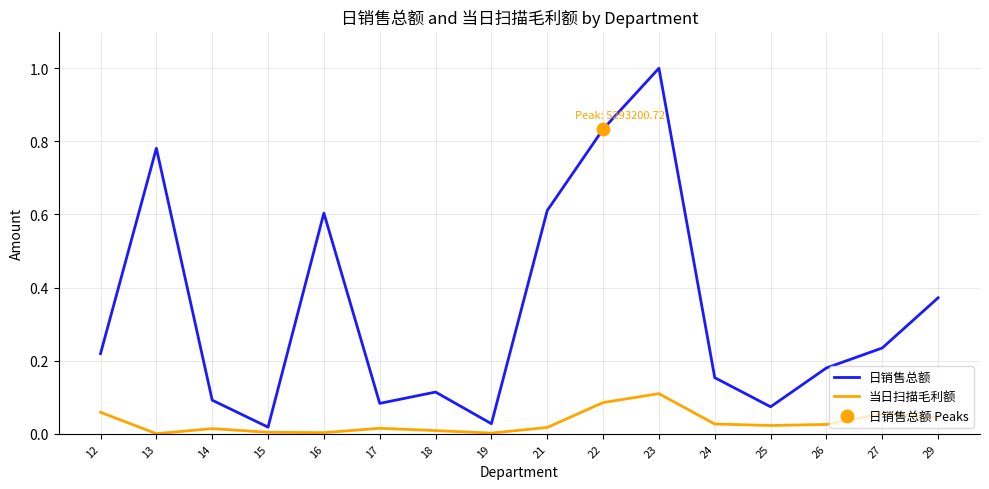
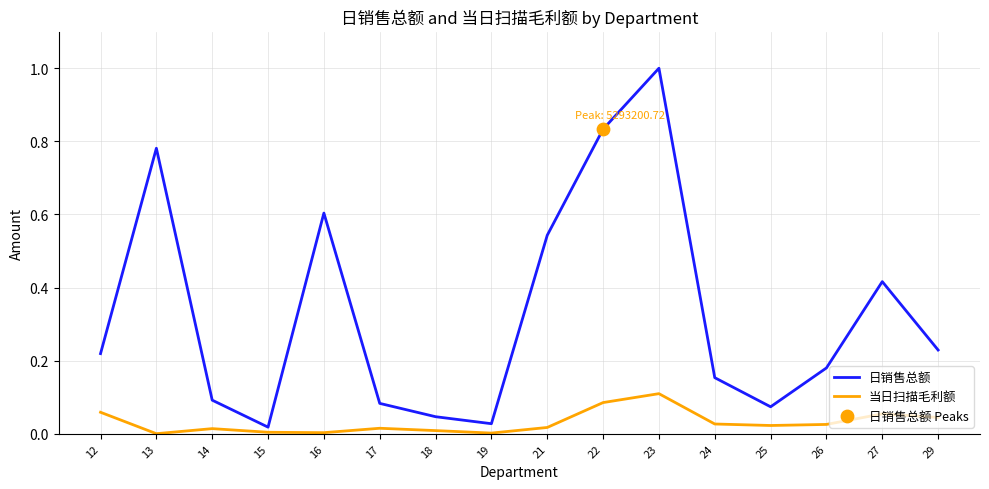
日销售总额, 18: 0.11 -> 0.05
日销售总额, 21: 0.61 -> 0.54
日销售总额, 27: 0.23 -> 0.42
日销售总额, 29: 0.37 -> 0.23
